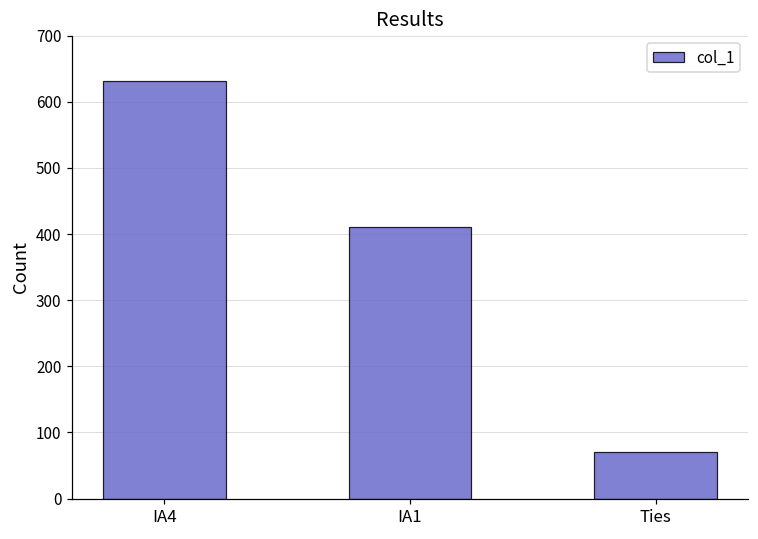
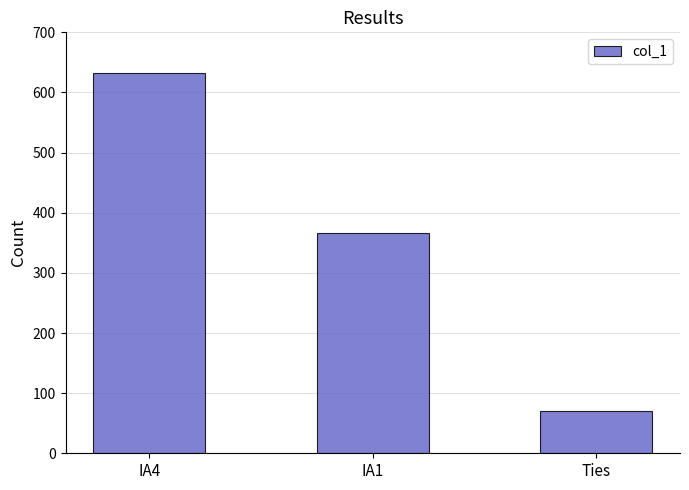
IA1: 410 -> 370
